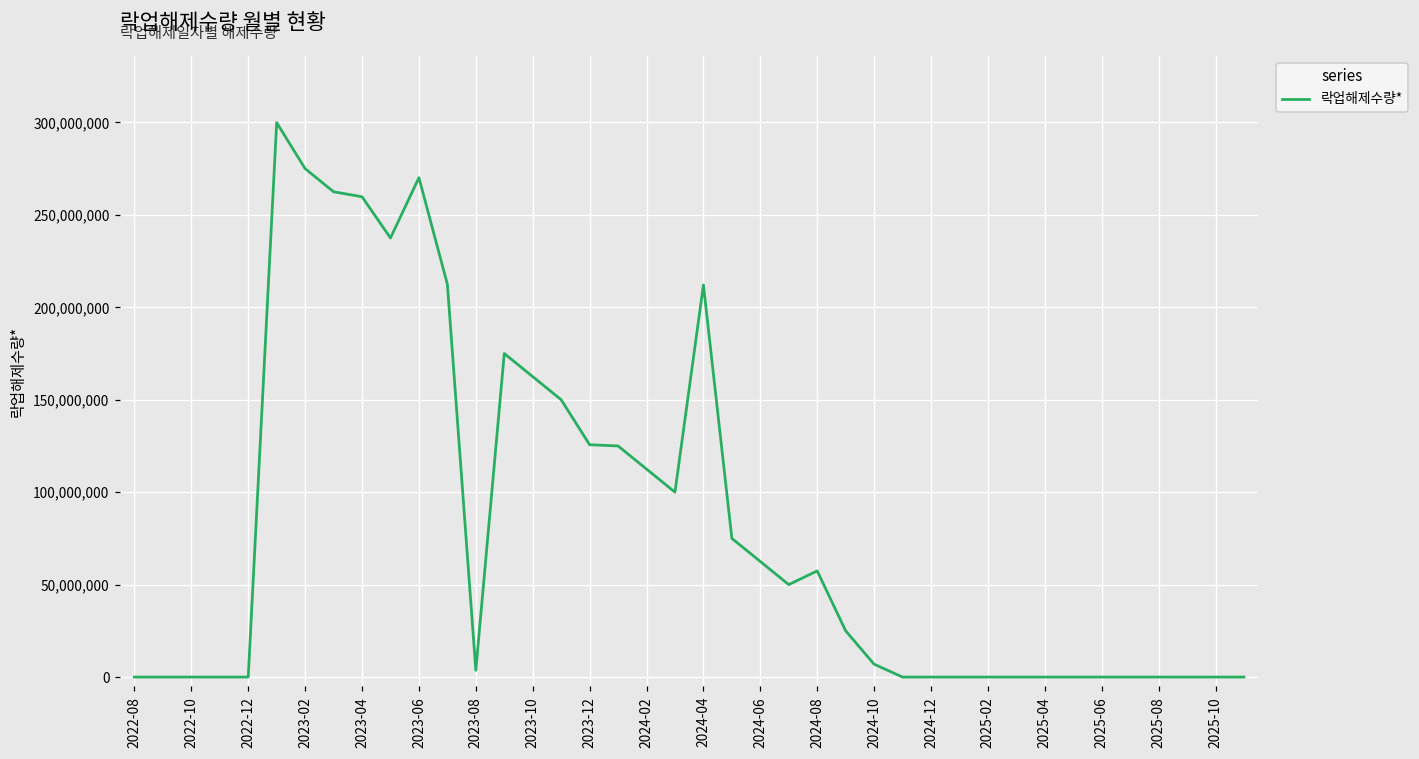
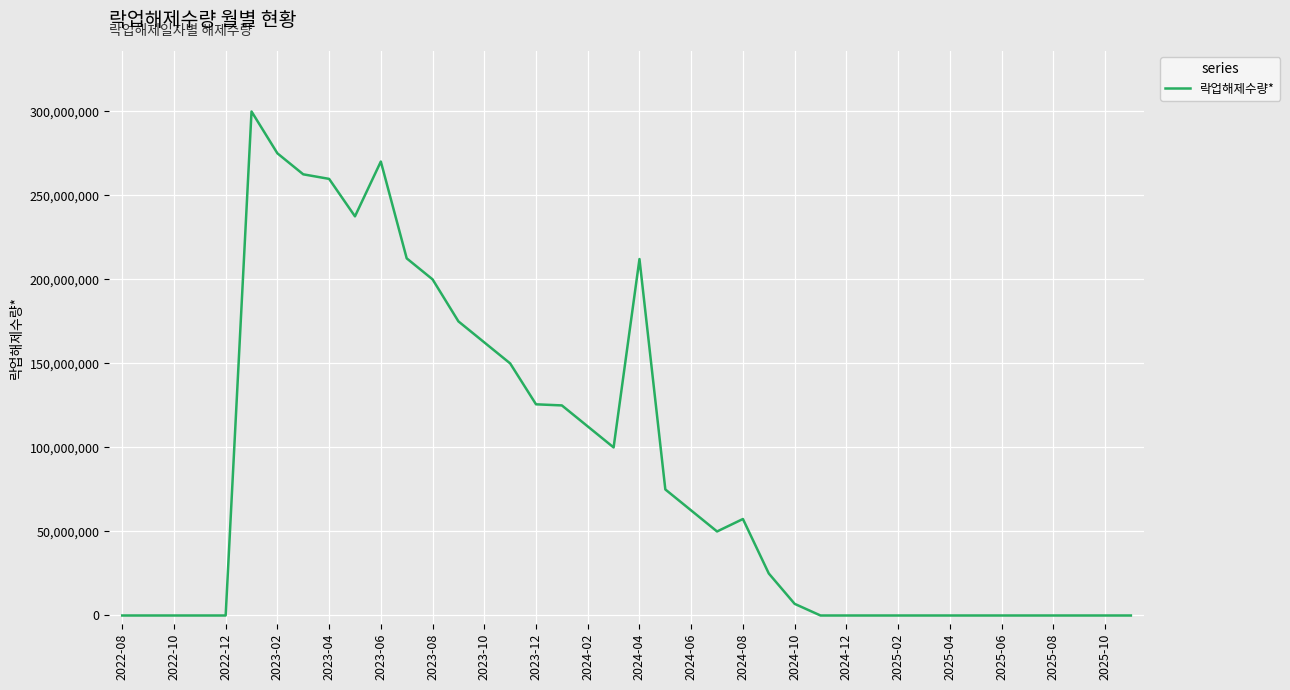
2023-08: 4,000,000 -> 200,000,000
